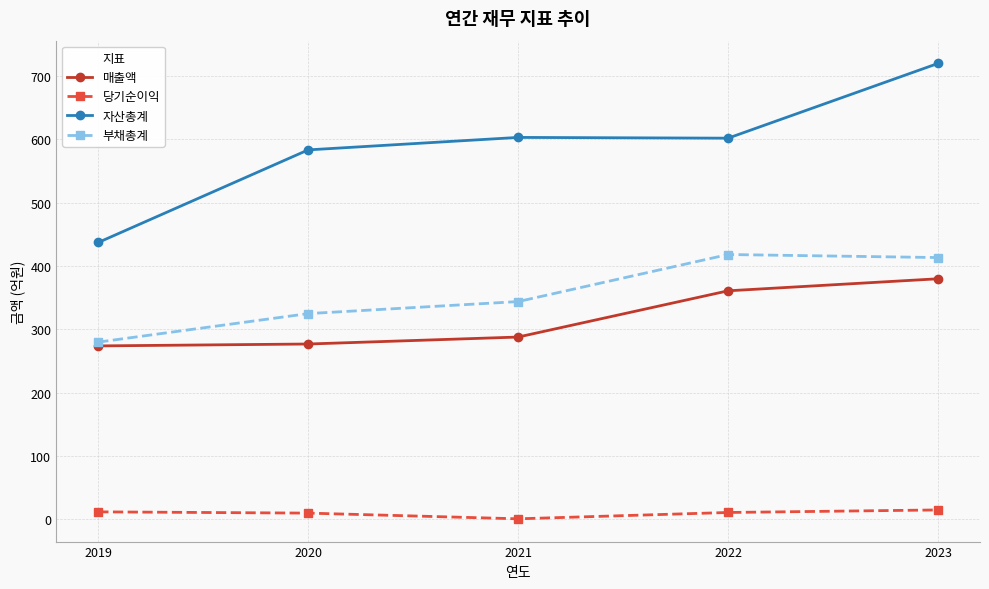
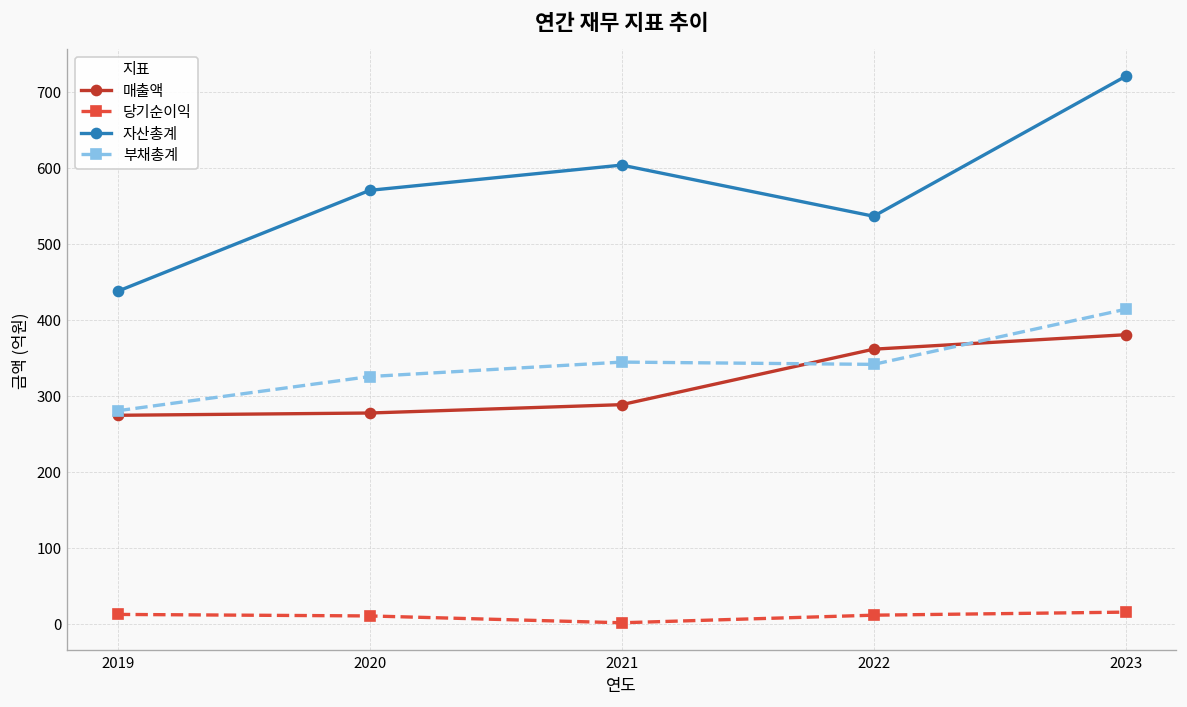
자산총계, 2020: 580 -> 570
자산총계, 2022: 600 -> 540
부채총계, 2022: 420 -> 340
